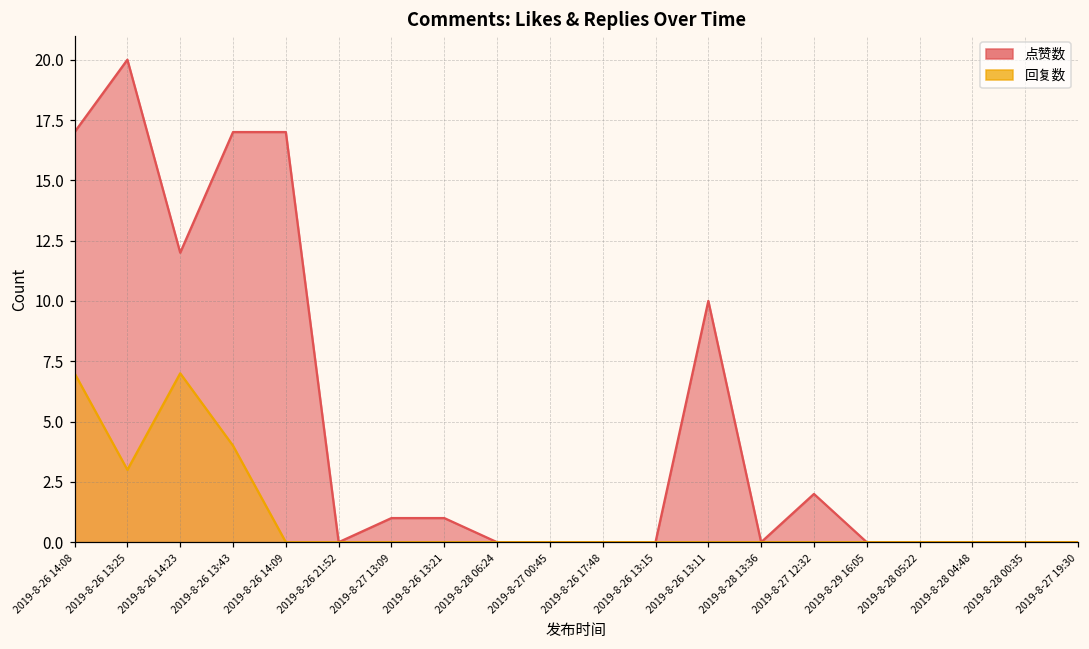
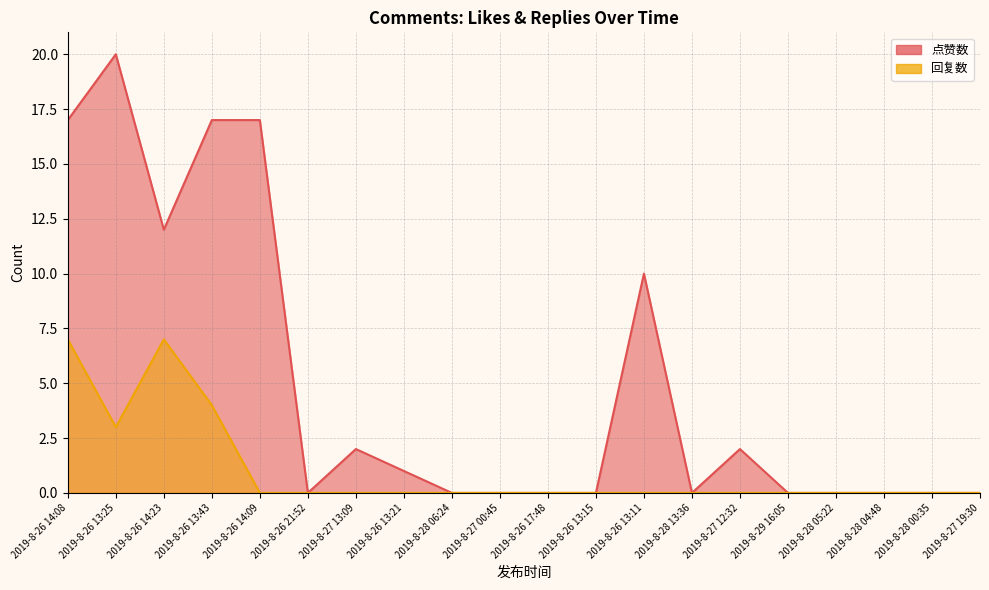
点赞数, 2019-8-27 13:09: 1 -> 2
